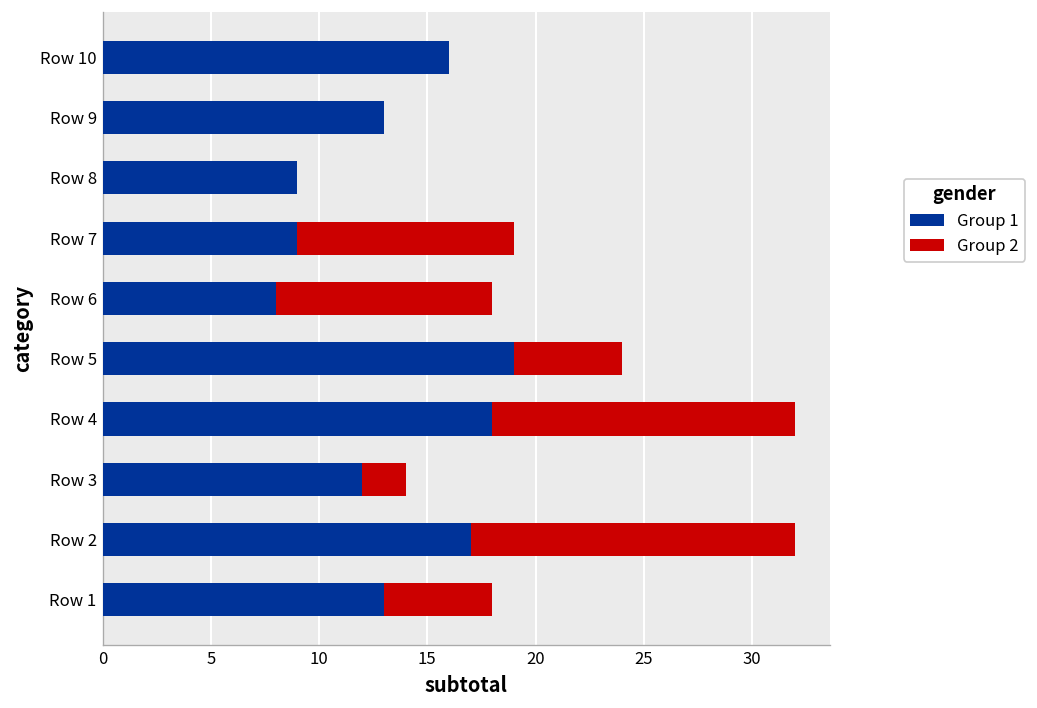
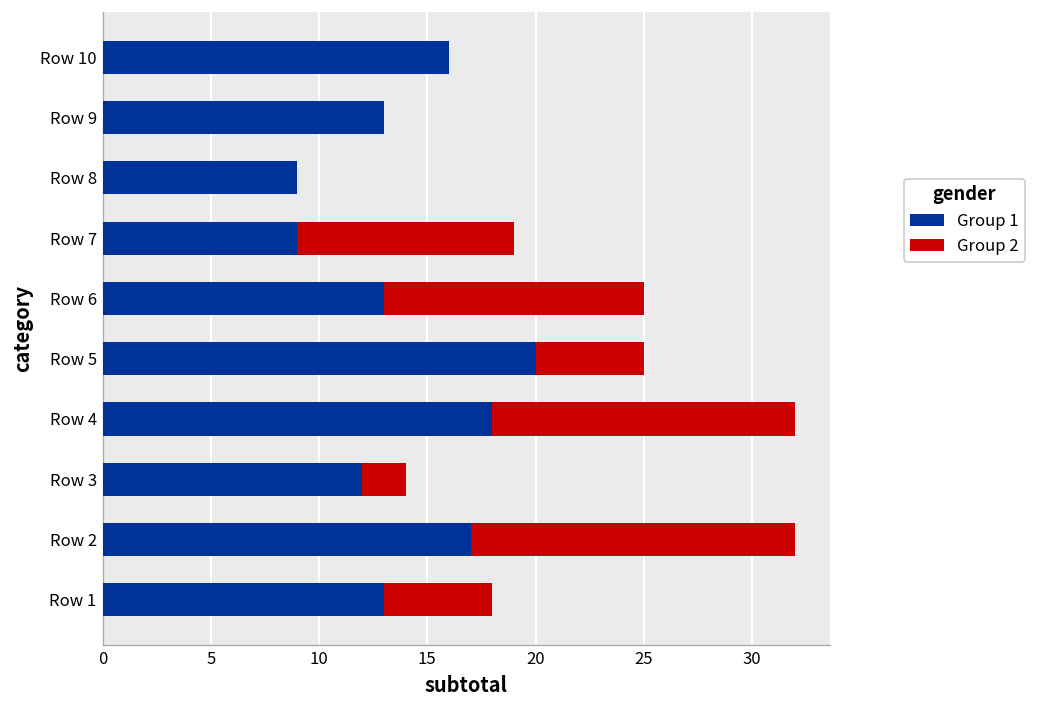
Group 1, Row 6: 8 -> 13
Group 2, Row 6: 10 -> 12
Group 1, Row 5: 19 -> 20
